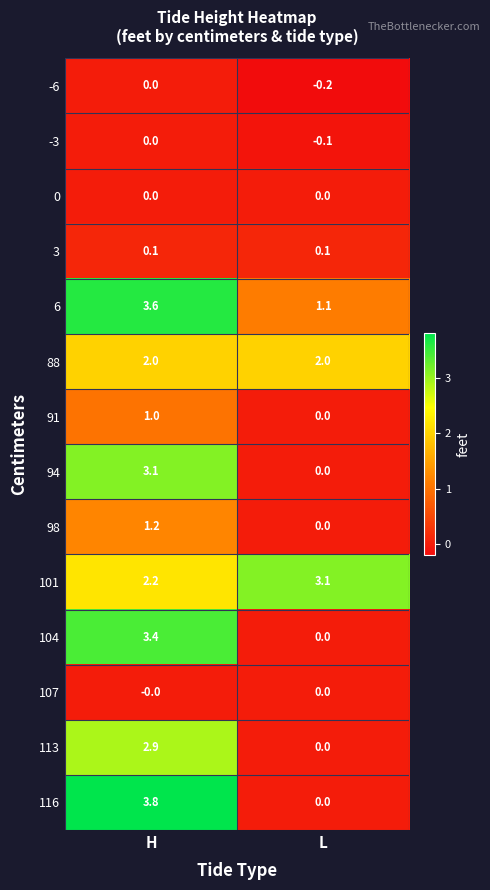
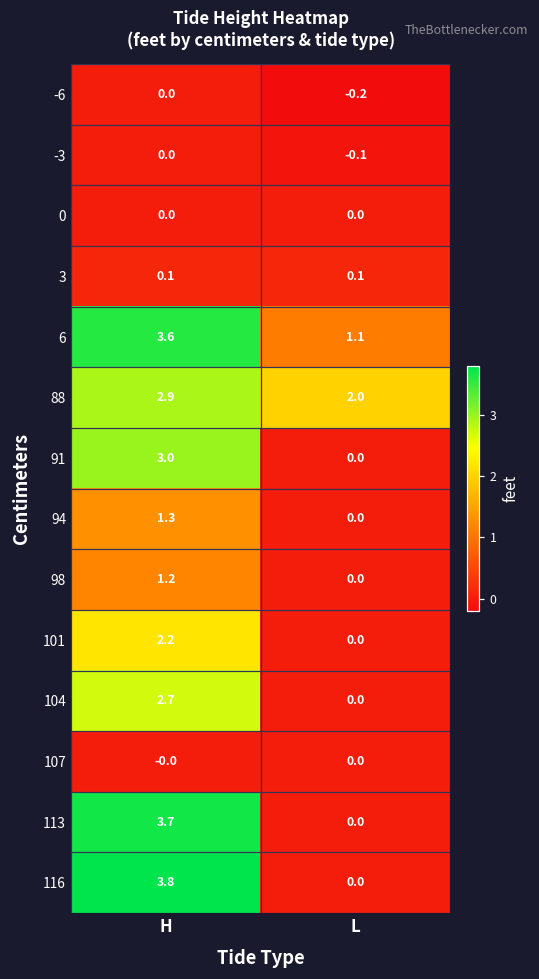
88, H: 2.0 -> 2.9
91, H: 1.0 -> 3.0
94, H: 3.1 -> 1.3
101, L: 3.1 -> 0.0
104, H: 3.4 -> 2.7
113, H: 2.9 -> 3.7
